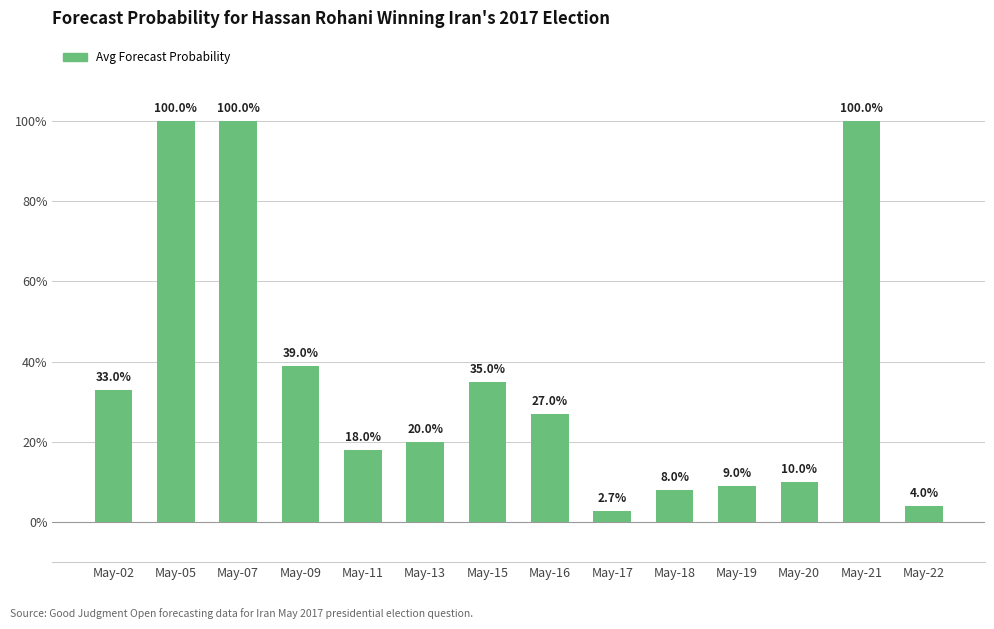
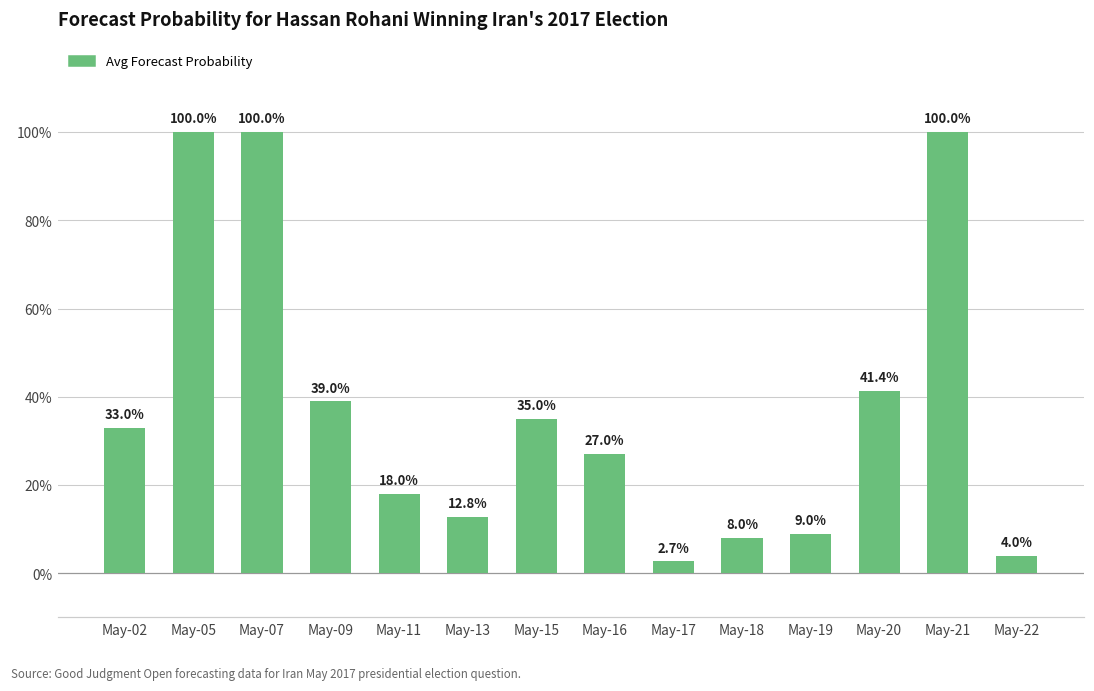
May-13: 20.0% -> 12.8%
May-20: 10.0% -> 41.4%
